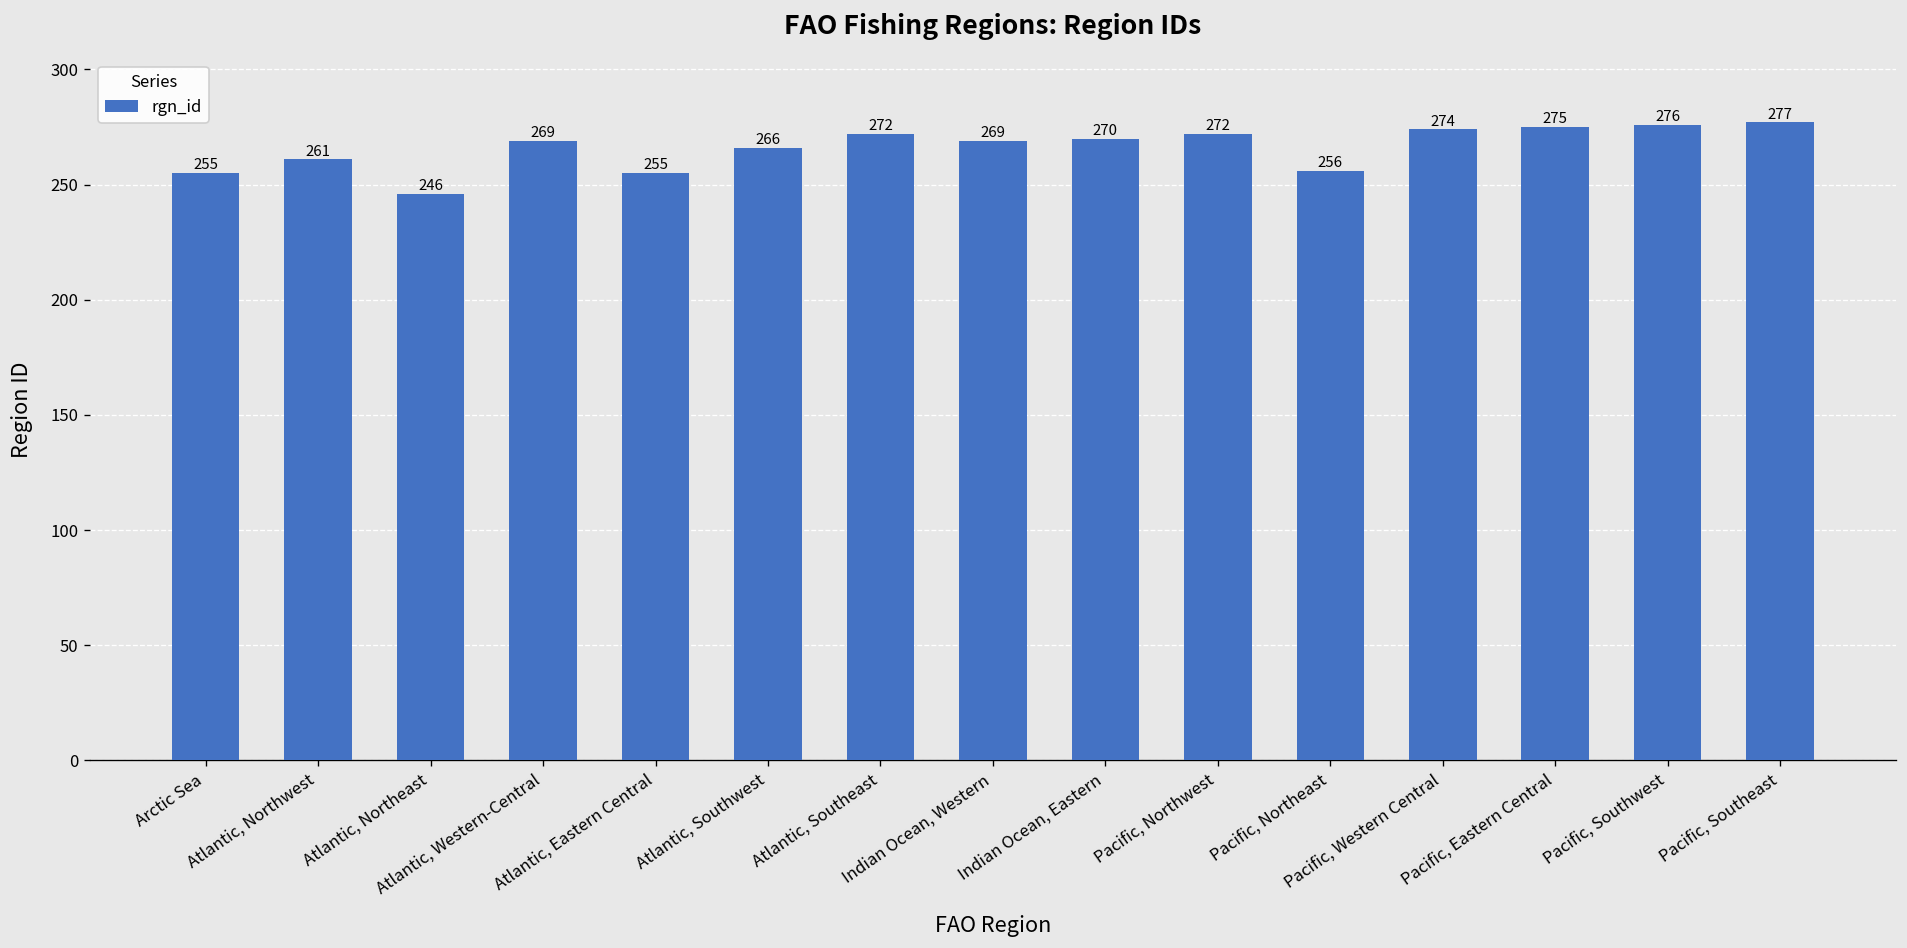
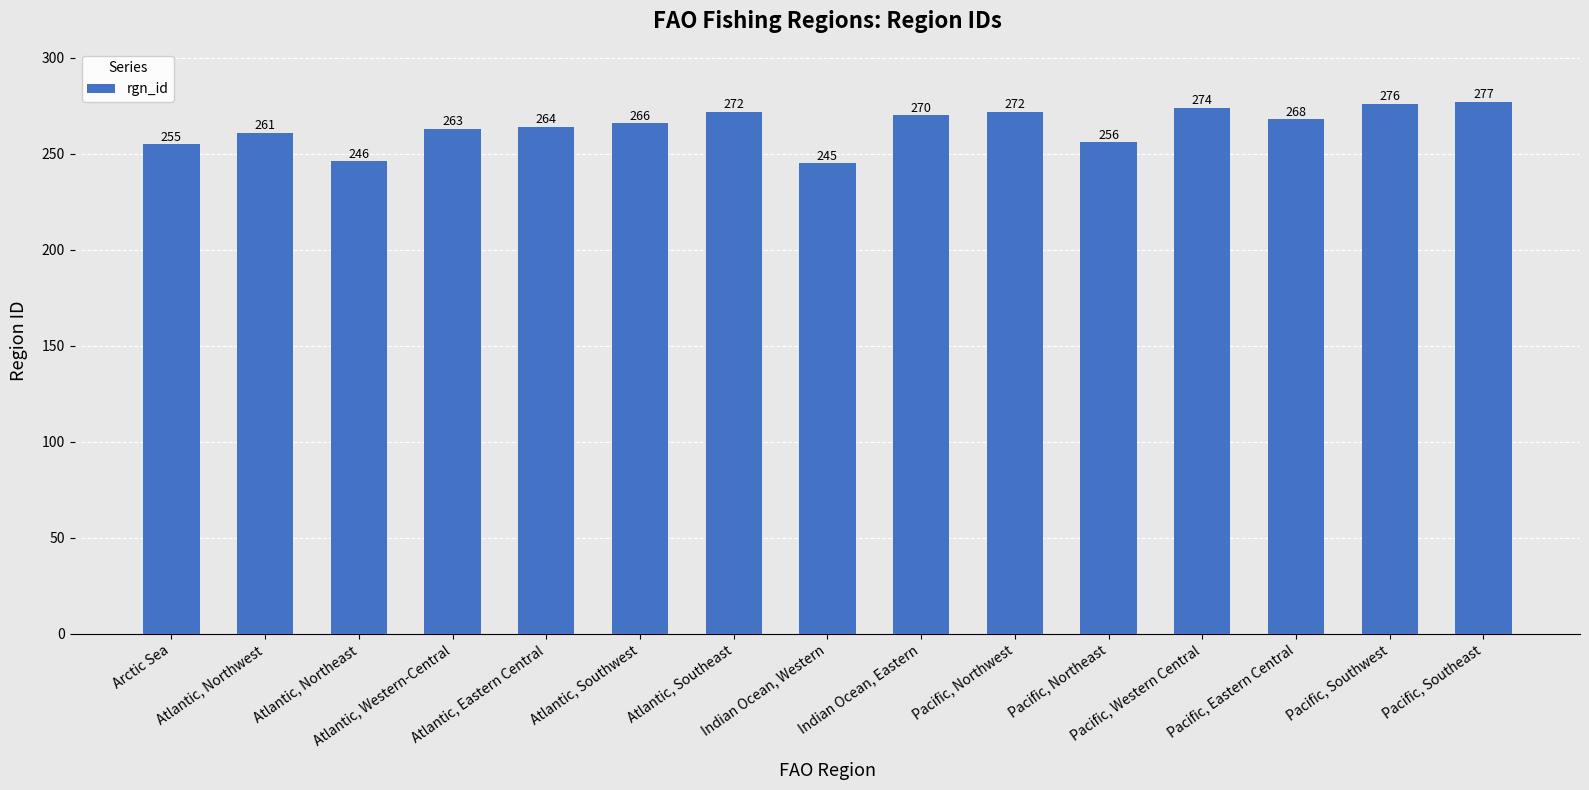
Atlantic, Western-Central: 269 -> 263
Atlantic, Eastern Central: 255 -> 264
Indian Ocean, Western: 269 -> 245
Pacific, Eastern Central: 275 -> 268
